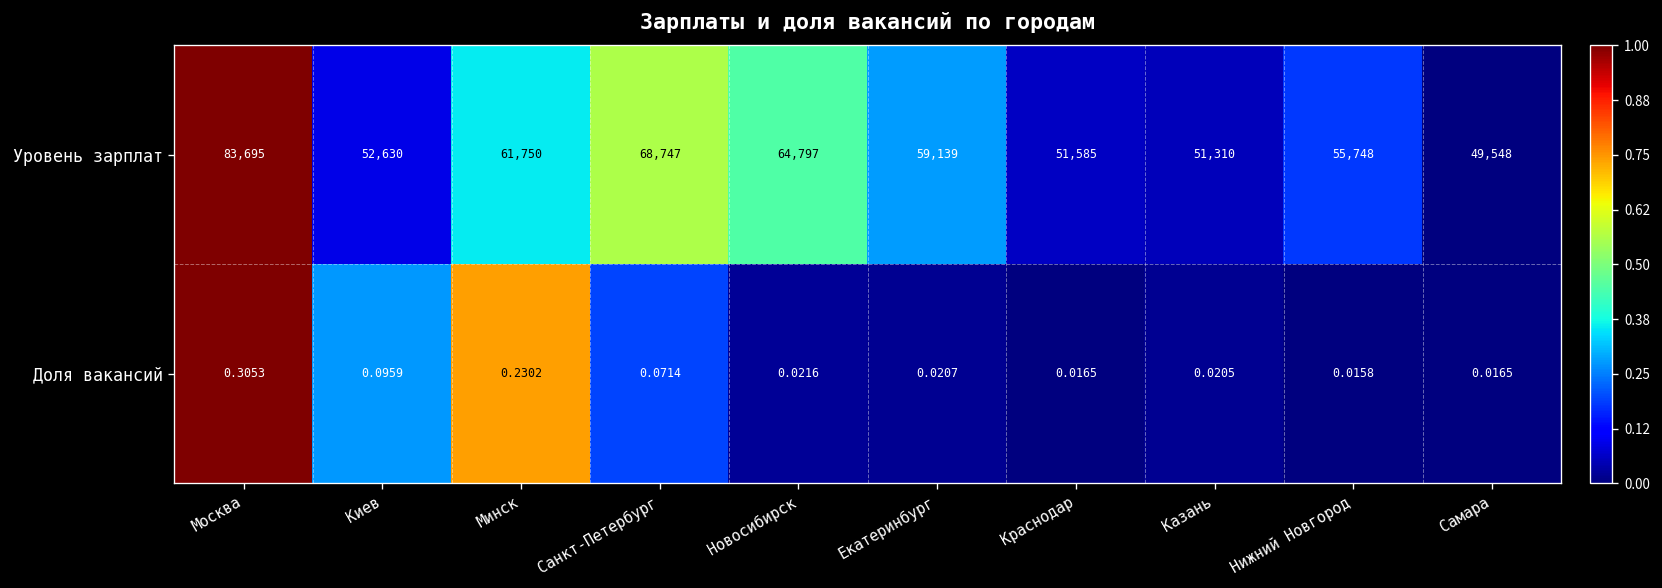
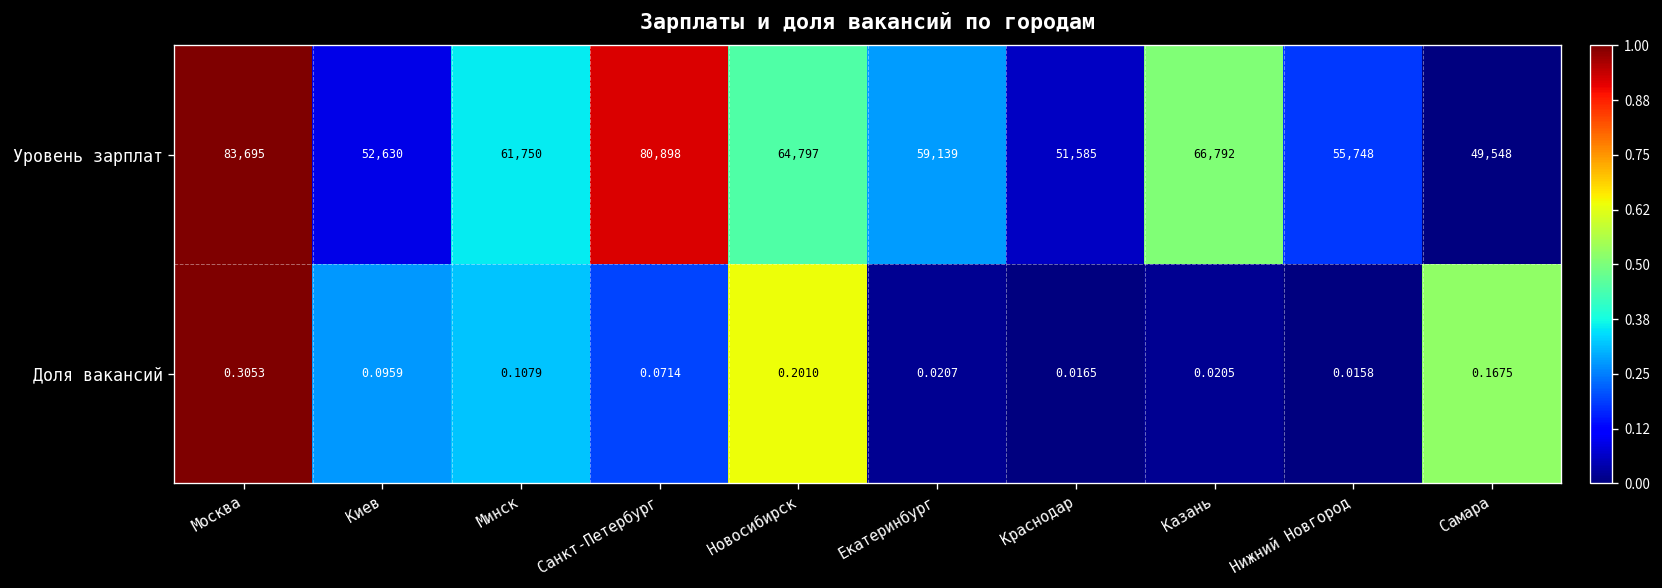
Уровень зарплат, Санкт-Петербург: 68,747 -> 80,898
Уровень зарплат, Казань: 51,310 -> 66,792
Доля вакансий, Минск: 0.2302 -> 0.1079
Доля вакансий, Новосибирск: 0.0216 -> 0.2010
Доля вакансий, Самара: 0.0165 -> 0.1675
